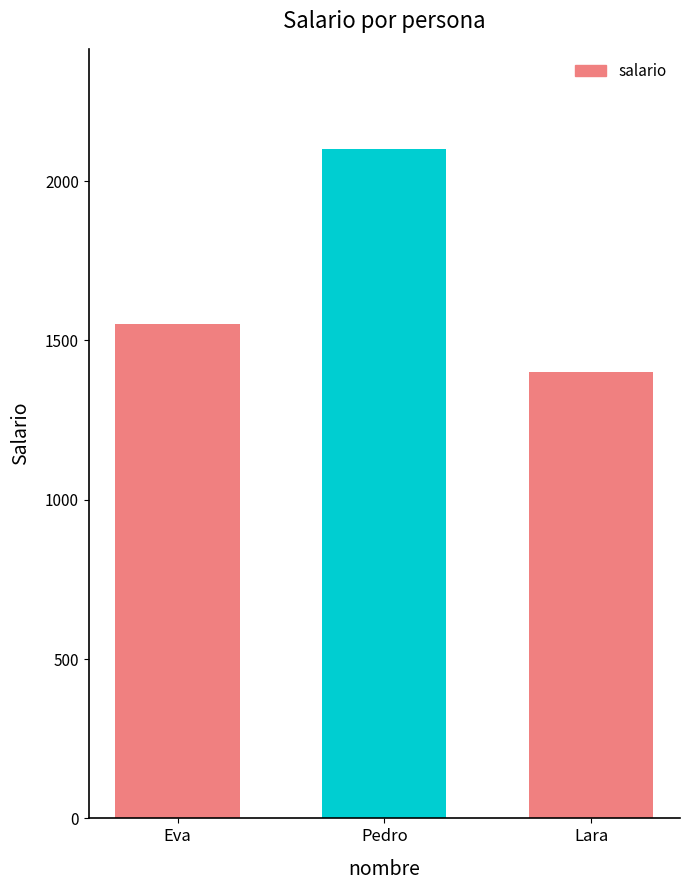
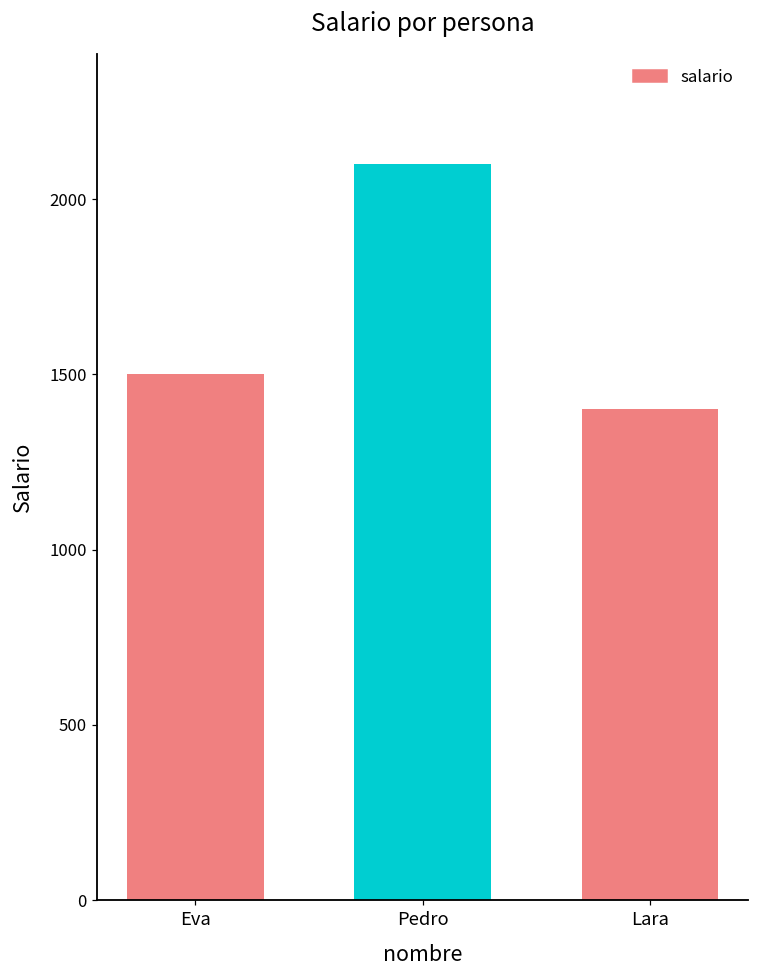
Eva: 1550 -> 1500
